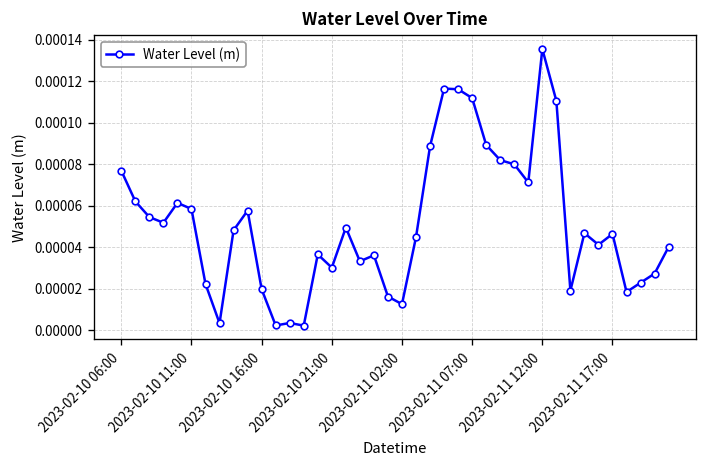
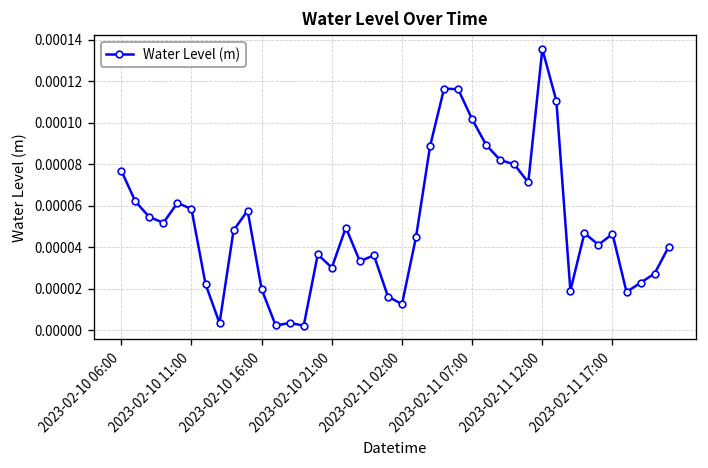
2023-02-11 07:00: 0.000112 -> 0.000102
